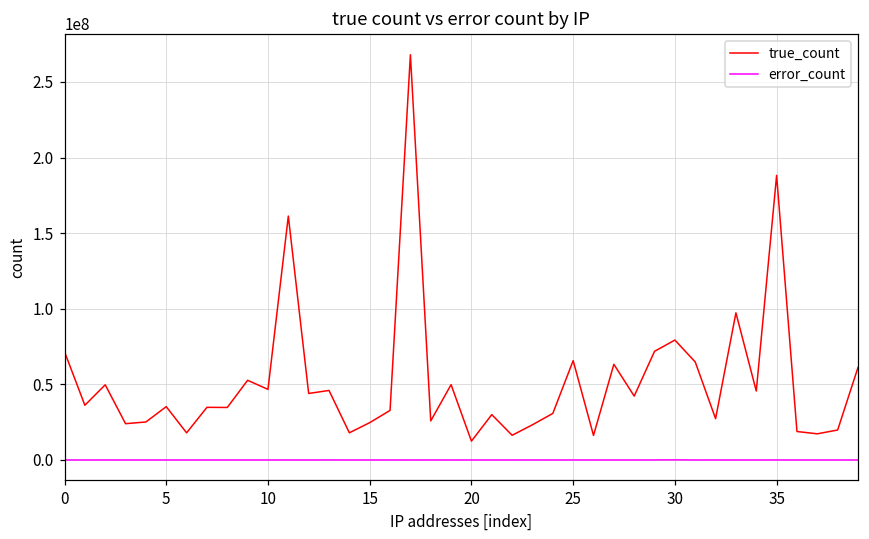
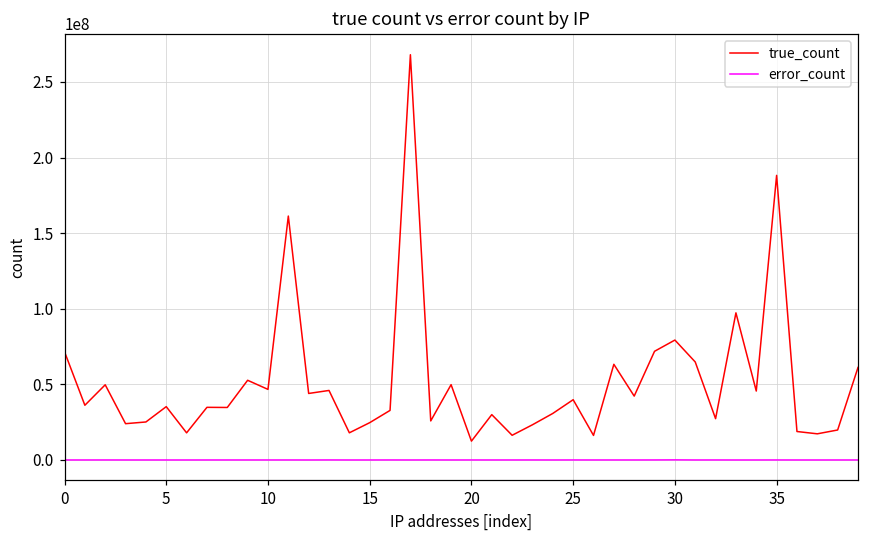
true_count, 25: 66000000 -> 40000000
